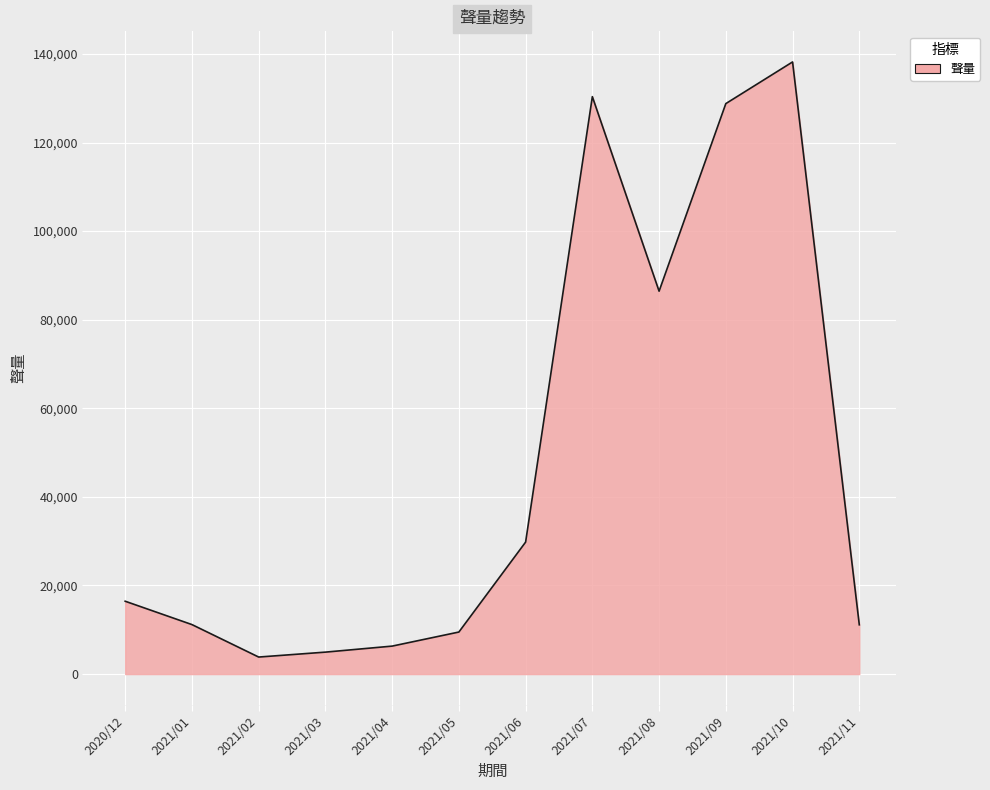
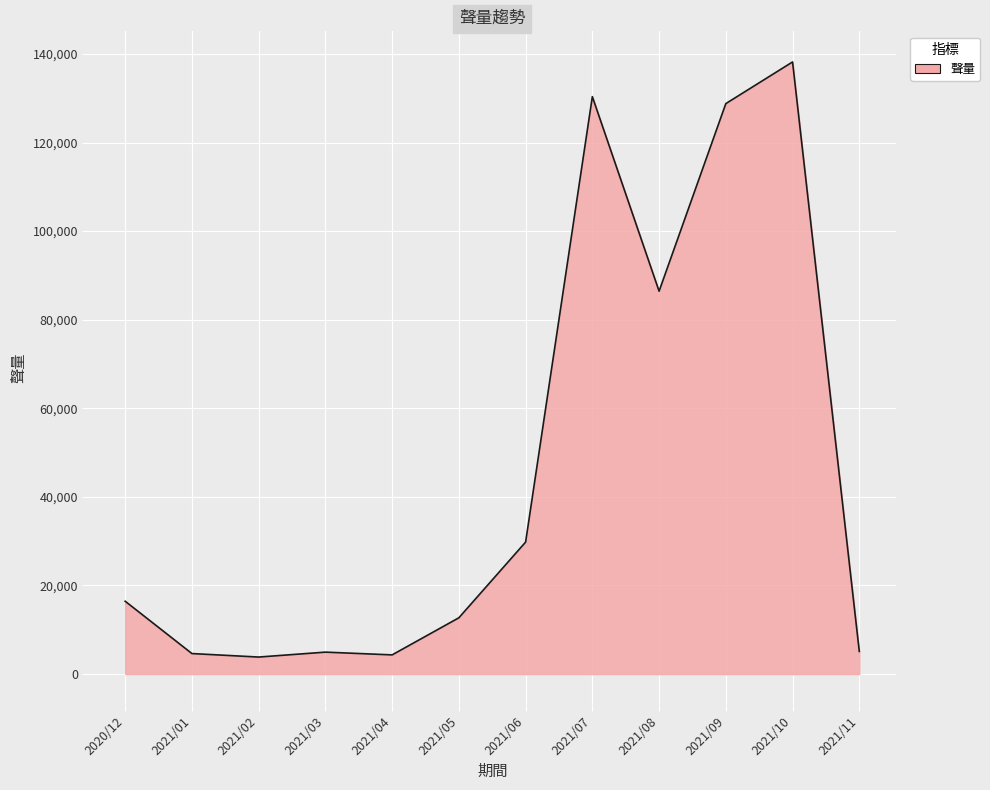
2021/01: 11,000 -> 5,000
2021/04: 6,000 -> 4,000
2021/05: 9,000 -> 13,000
2021/11: 11,000 -> 5,000
